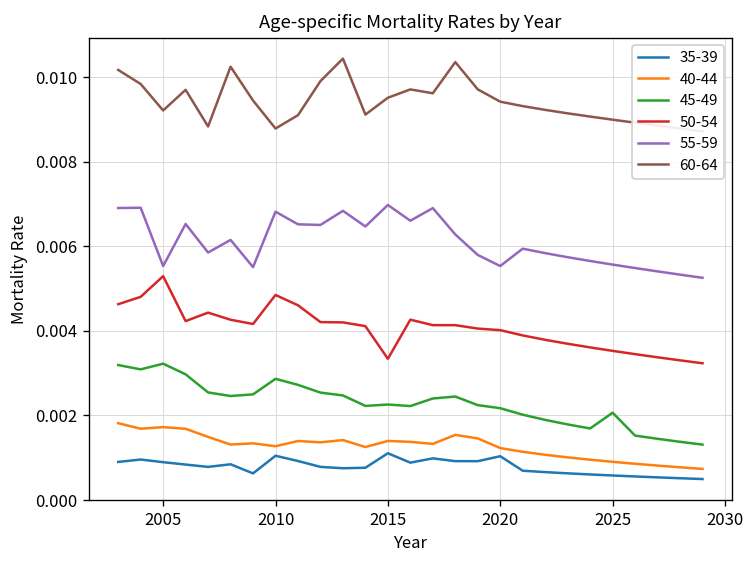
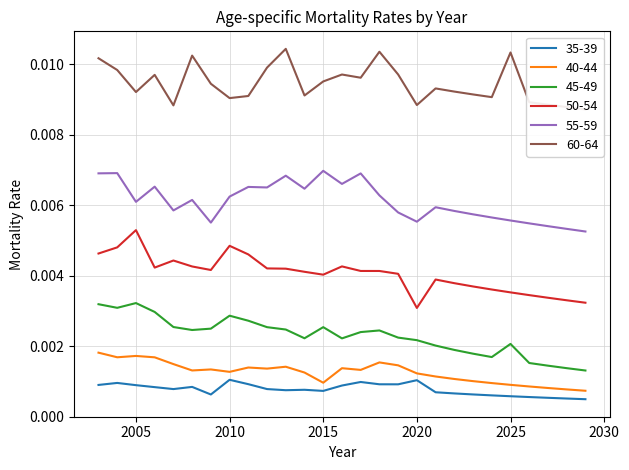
55-59, 2005: 0.0055 -> 0.0061
55-59, 2010: 0.0068 -> 0.0062
60-64, 2010: 0.0088 -> 0.0090
35-39, 2015: 0.0011 -> 0.0007
40-44, 2015: 0.0014 -> 0.0010
45-49, 2015: 0.0023 -> 0.0025
50-54, 2015: 0.0033 -> 0.0040
50-54, 2020: 0.0040 -> 0.0031
60-64, 2020: 0.0094 -> 0.0088
60-64, 2025: 0.0090 -> 0.0103
